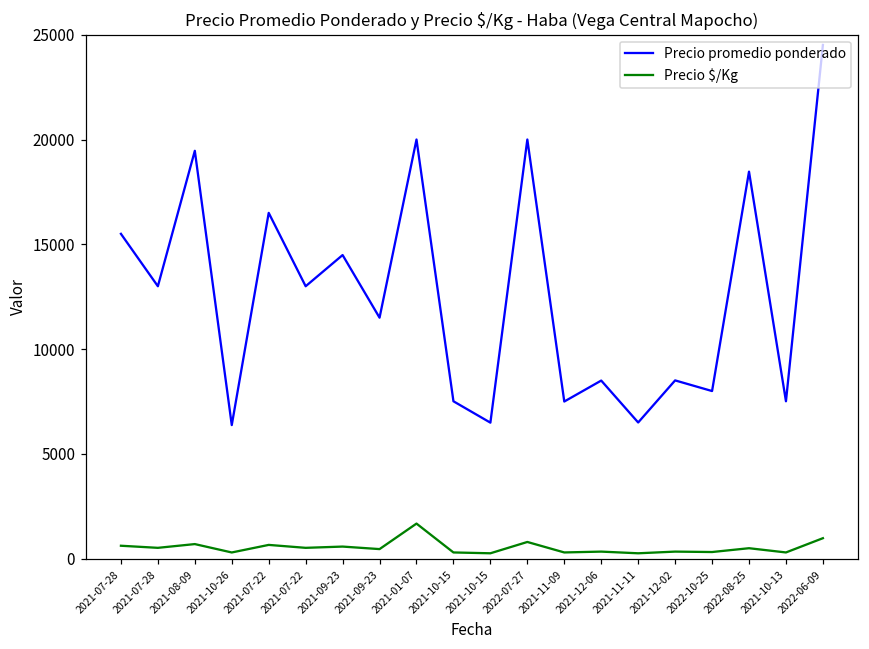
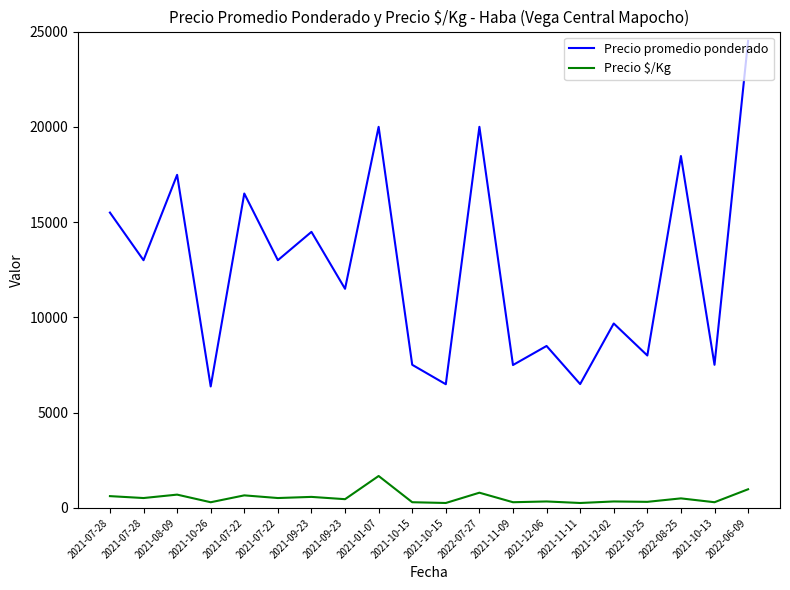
Precio promedio ponderado, 2021-08-09: 19500 -> 17500
Precio promedio ponderado, 2021-12-02: 8500 -> 9700
